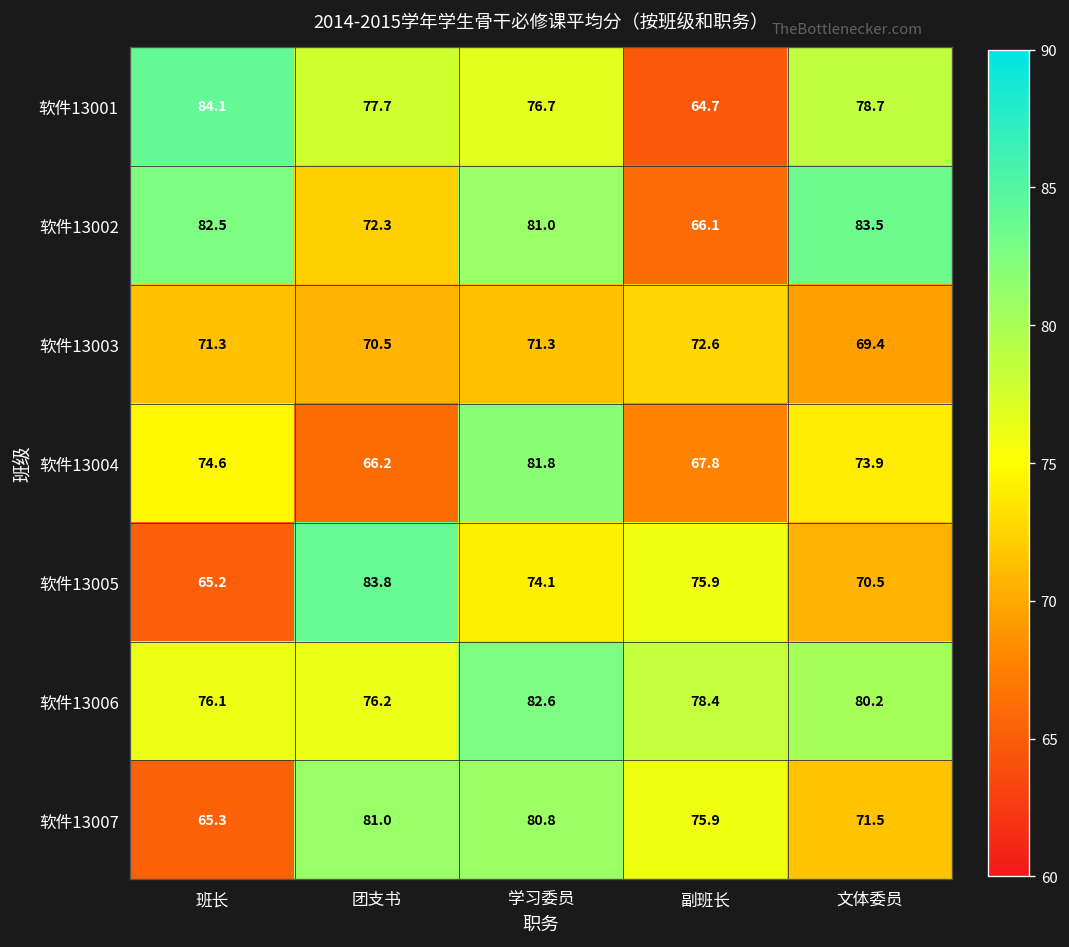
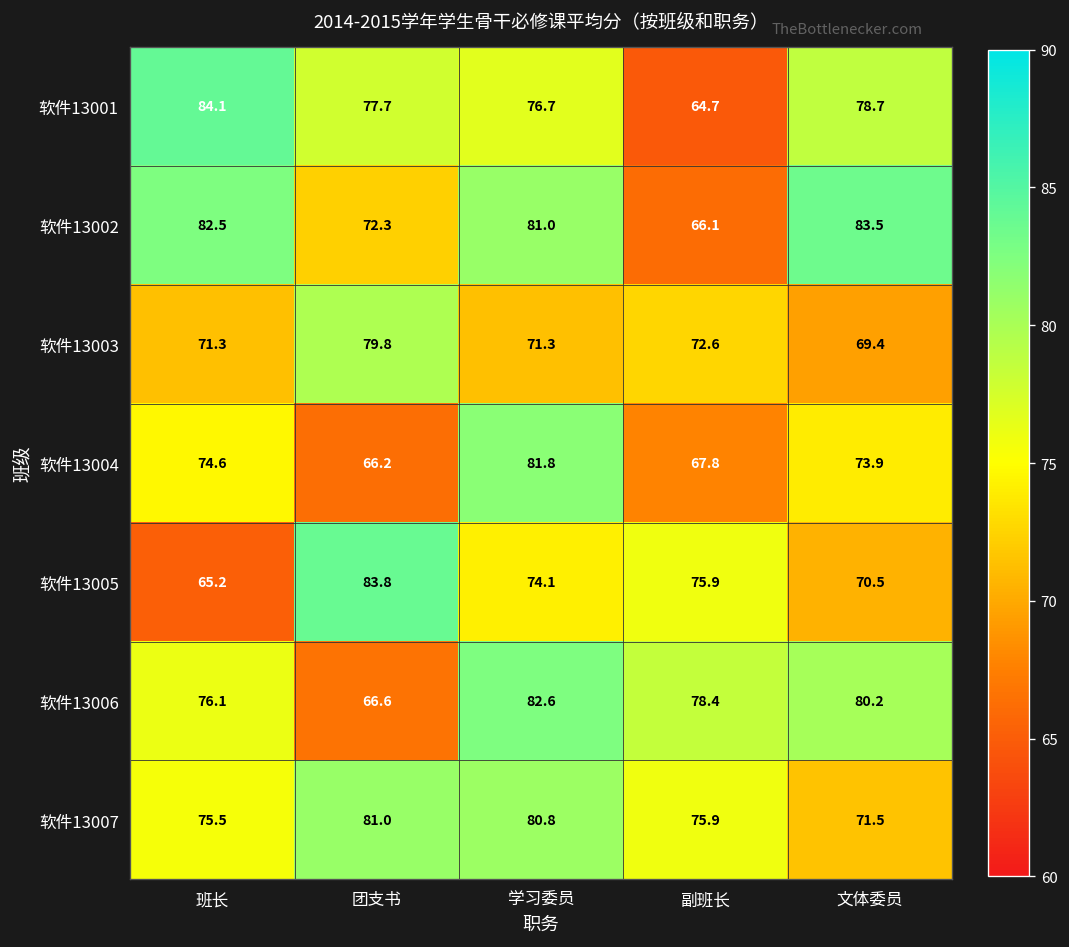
软件13003, 团支书: 70.5 -> 79.8
软件13006, 团支书: 76.2 -> 66.6
软件13007, 班长: 65.3 -> 75.5
